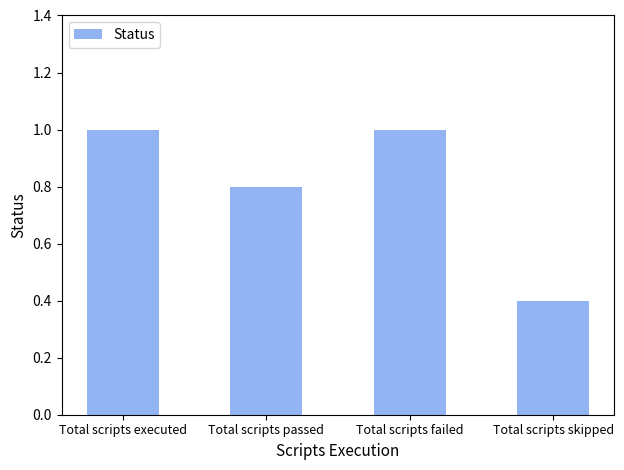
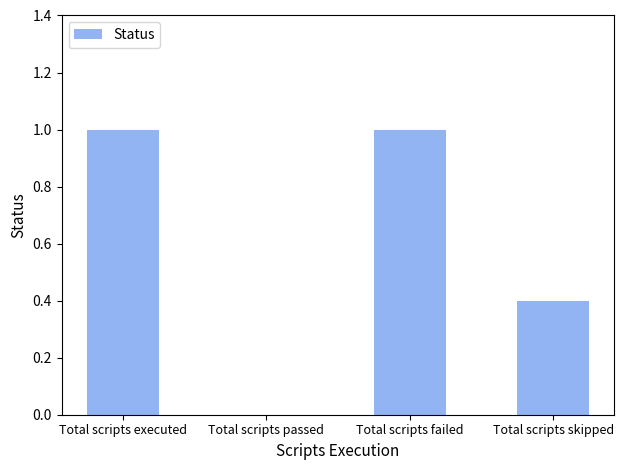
Total scripts passed: 0.8 -> 0.0
